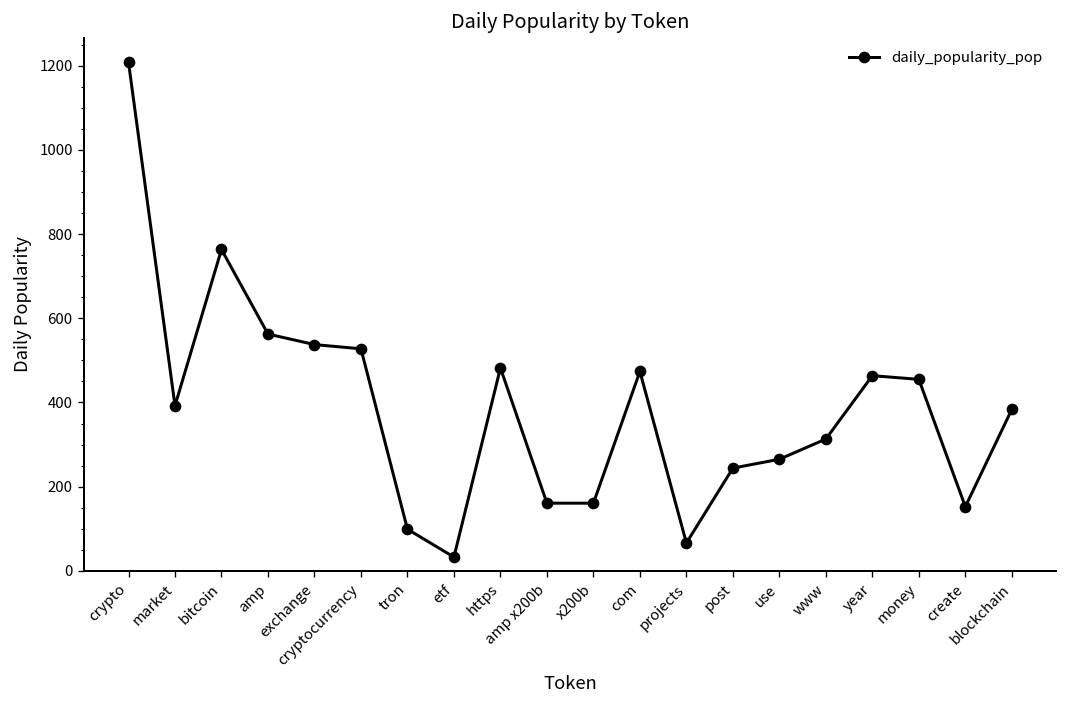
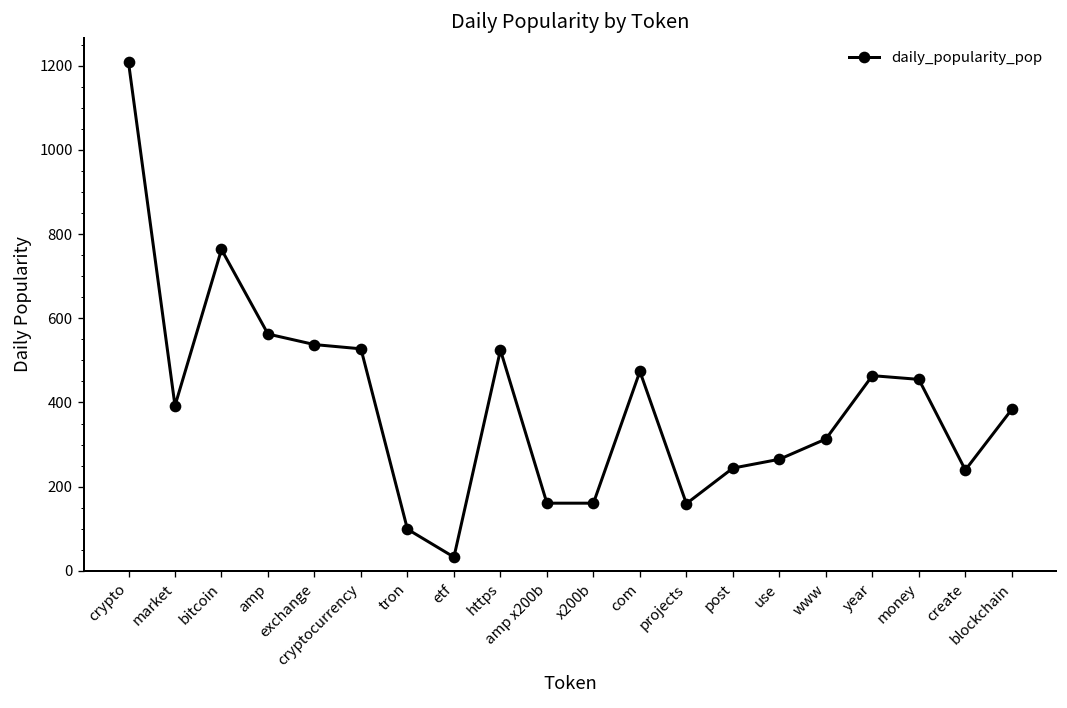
https: 480 -> 520
projects: 70 -> 160
create: 150 -> 240
